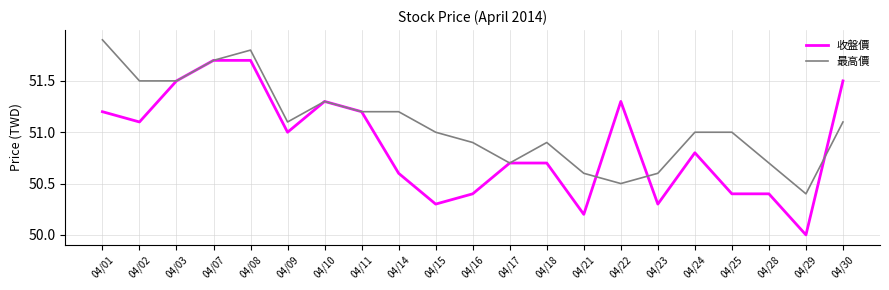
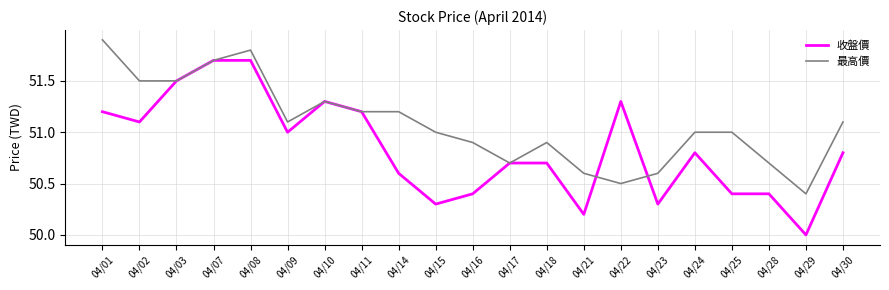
收盤價, 04/30: 51.5 -> 50.8
